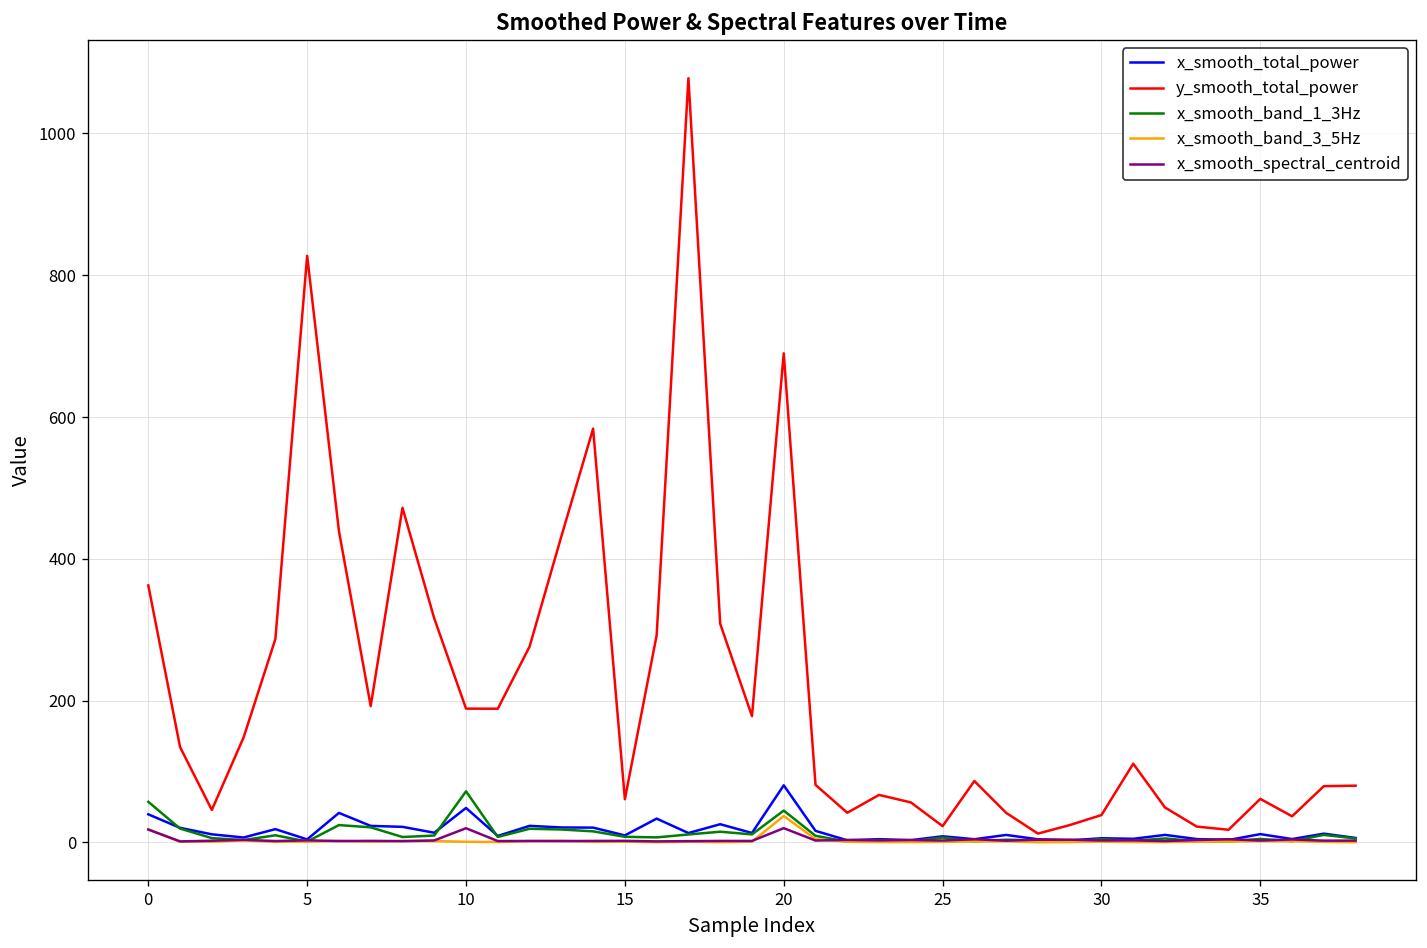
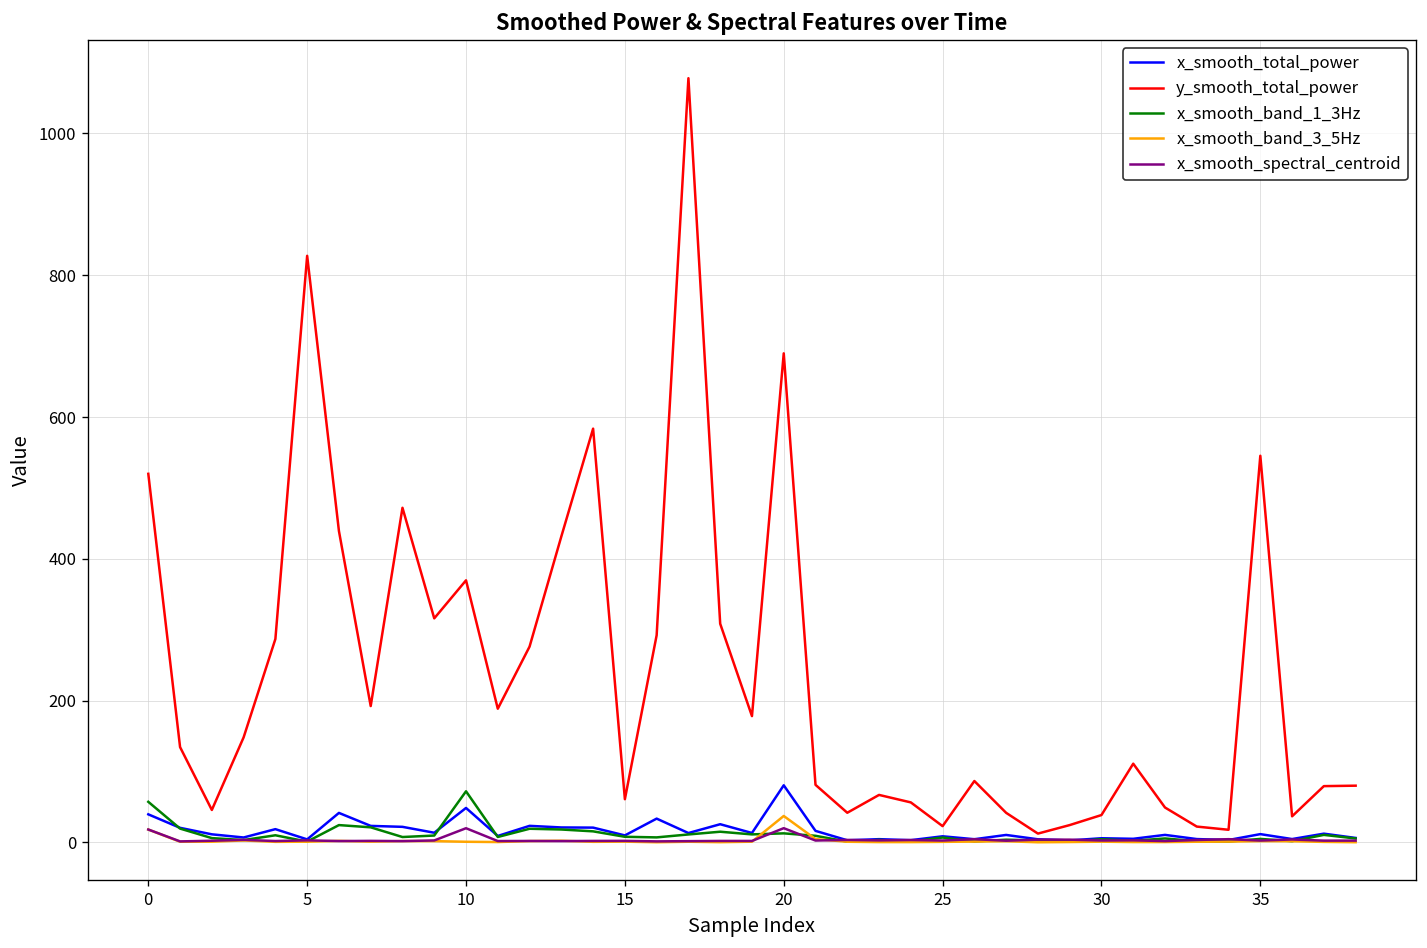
y_smooth_total_power, 0: 360 -> 520
y_smooth_total_power, 10: 190 -> 370
x_smooth_band_1_3Hz, 20: 40 -> 10
y_smooth_total_power, 35: 60 -> 550
